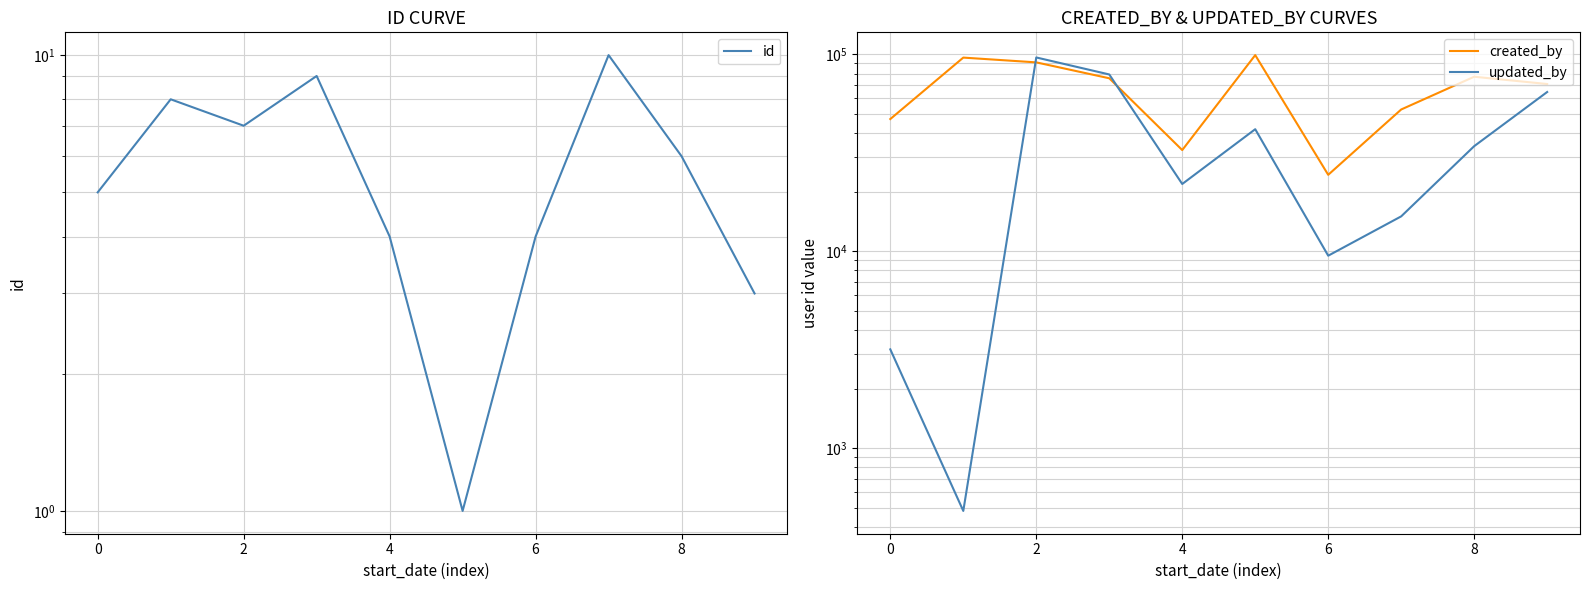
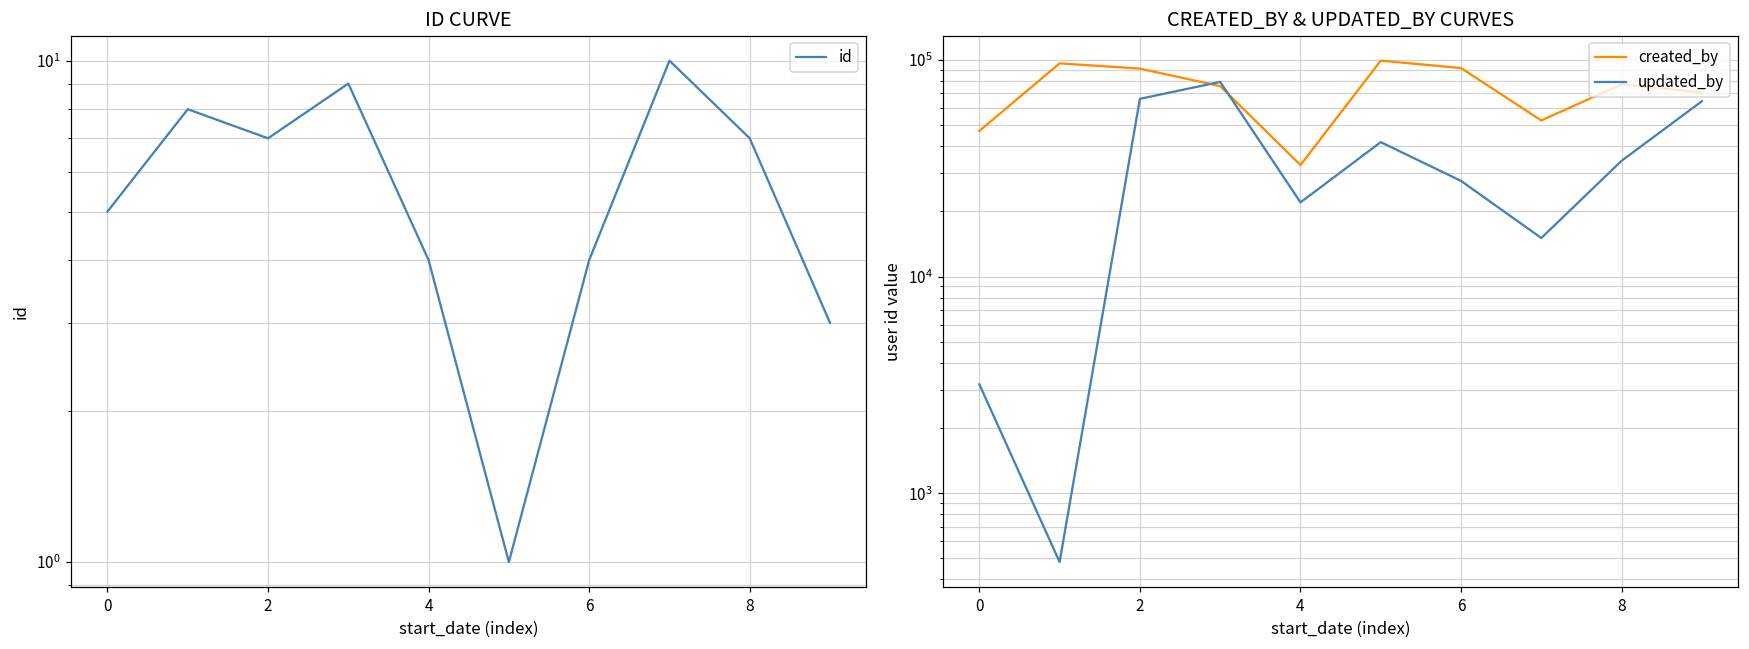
ID CURVE, 8: 6 -> 7
CREATED_BY & UPDATED_BY CURVES, updated_by, 2: 100000 -> 66000
CREATED_BY & UPDATED_BY CURVES, created_by, 6: 24000 -> 90000
CREATED_BY & UPDATED_BY CURVES, updated_by, 6: 10000 -> 28000
